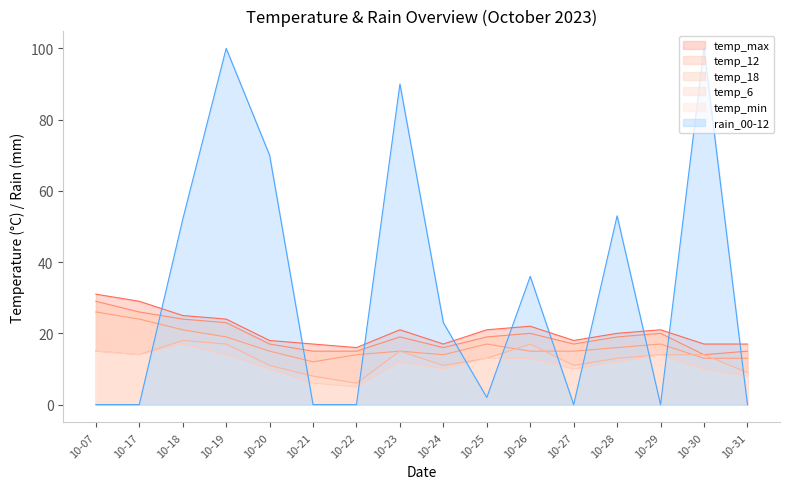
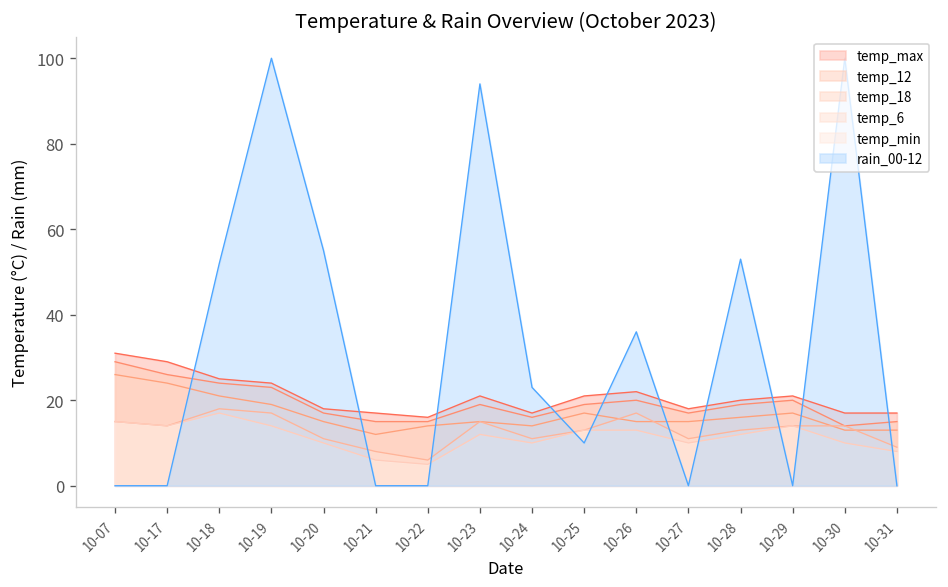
rain_00-12, 10-20: 70 -> 55
rain_00-12, 10-23: 90 -> 94
rain_00-12, 10-25: 2 -> 10
